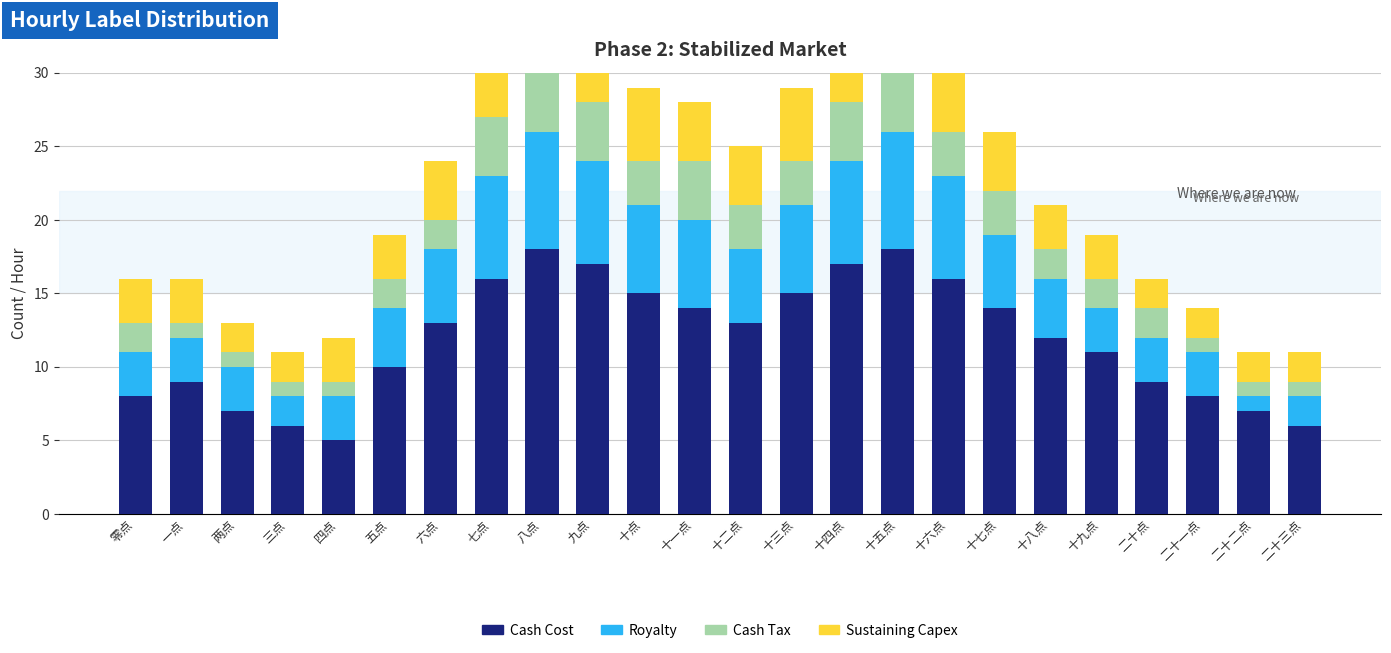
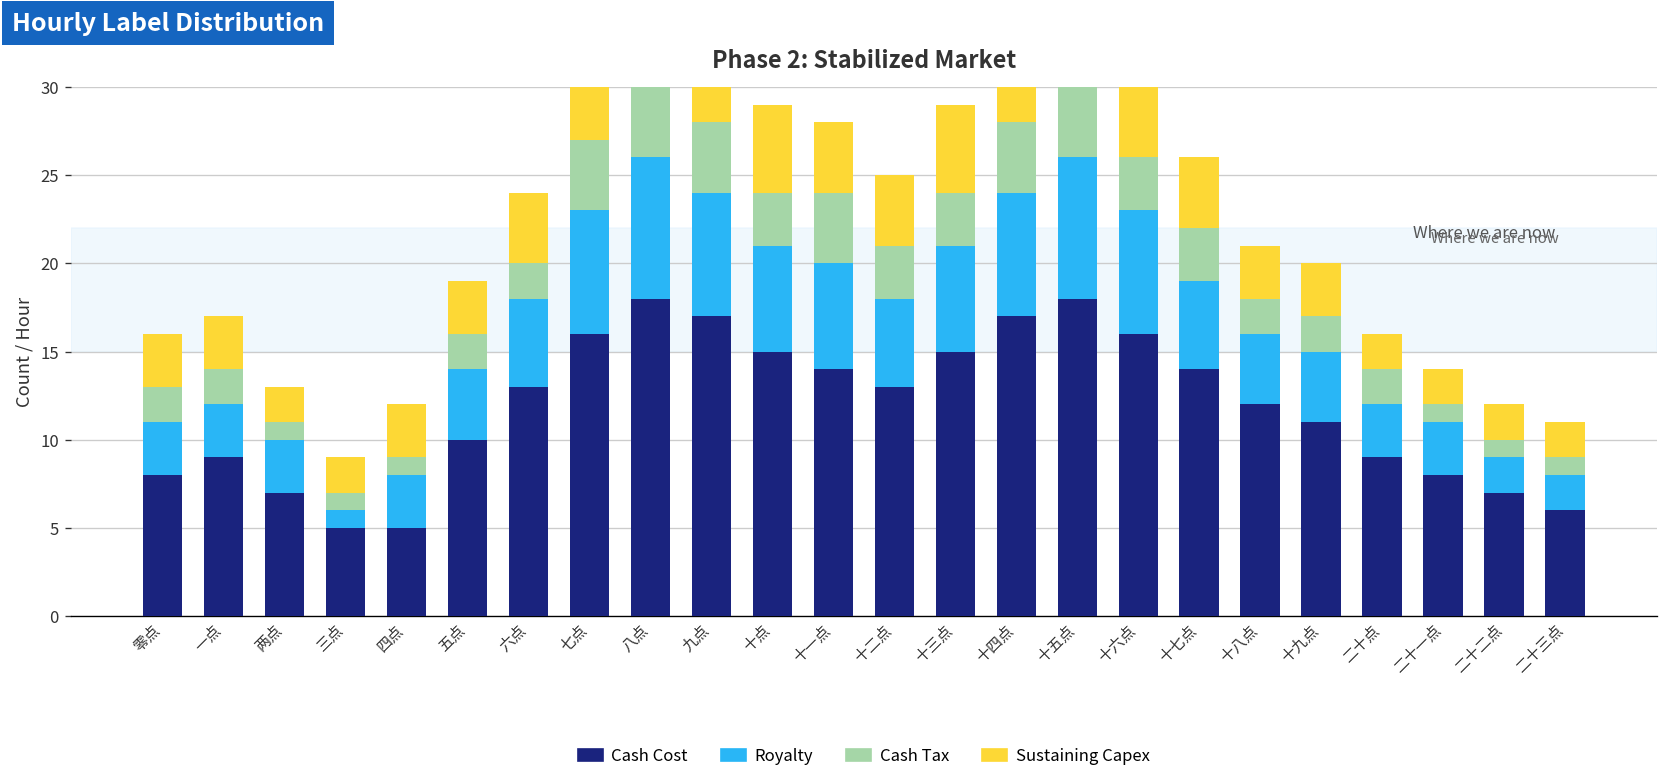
Cash Tax, 一点: 1 -> 2
Cash Cost, 三点: 6 -> 5
Royalty, 三点: 2 -> 1
Royalty, 十九点: 3 -> 4
Royalty, 二十二点: 1 -> 2
